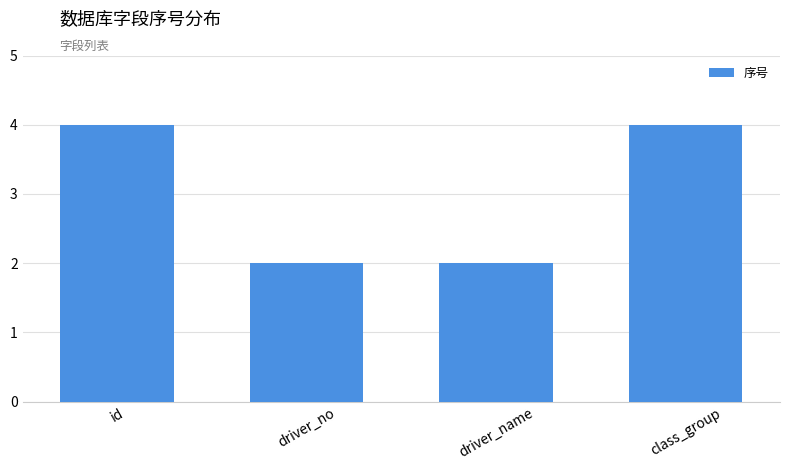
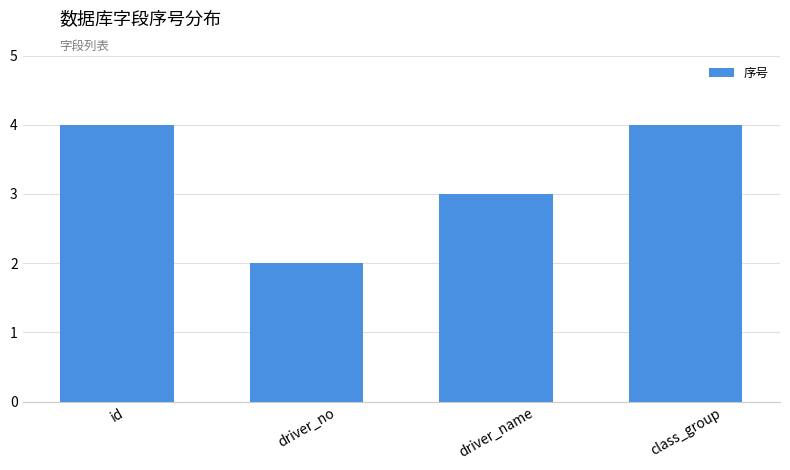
driver_name: 2 -> 3
